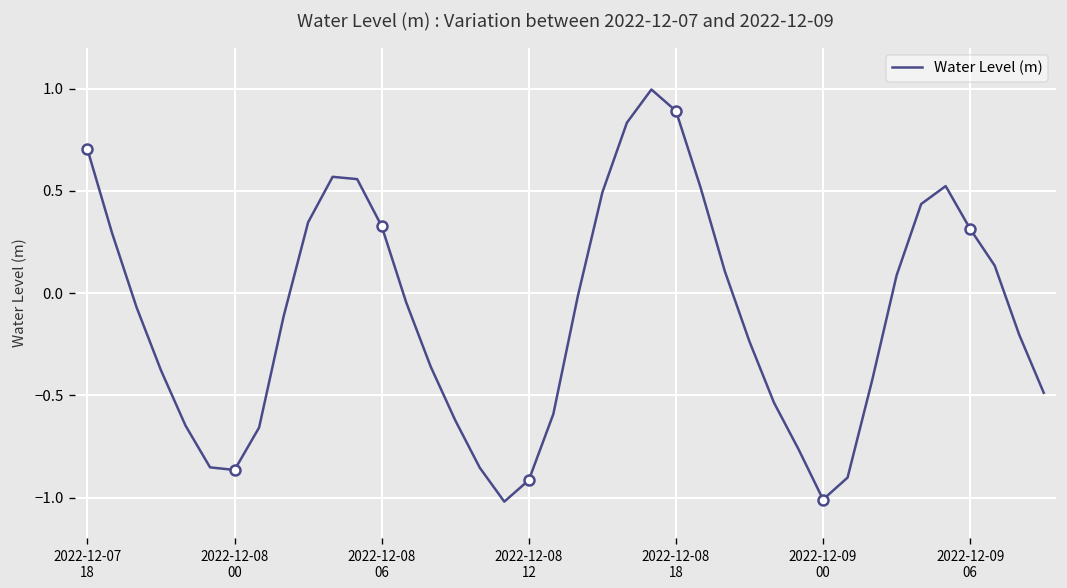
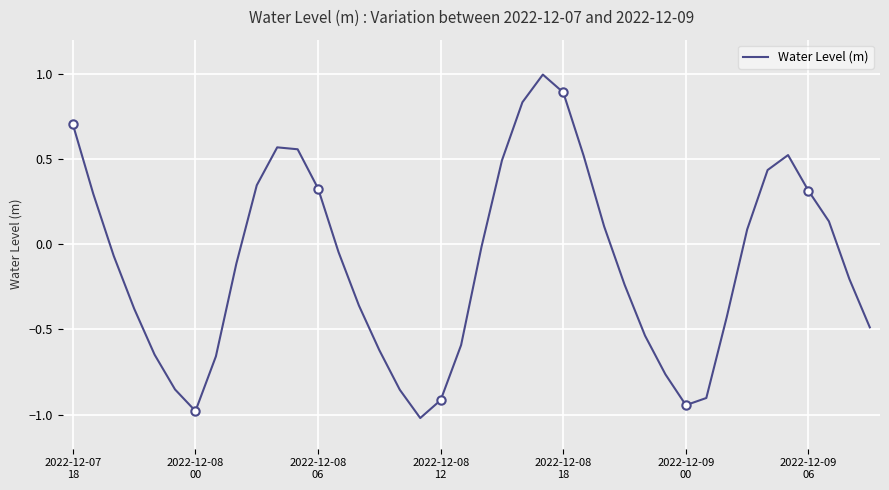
Water Level (m), 2022-12-08 00: -0.87 -> -0.98
Water Level (m), 2022-12-09 00: -1.01 -> -0.94
